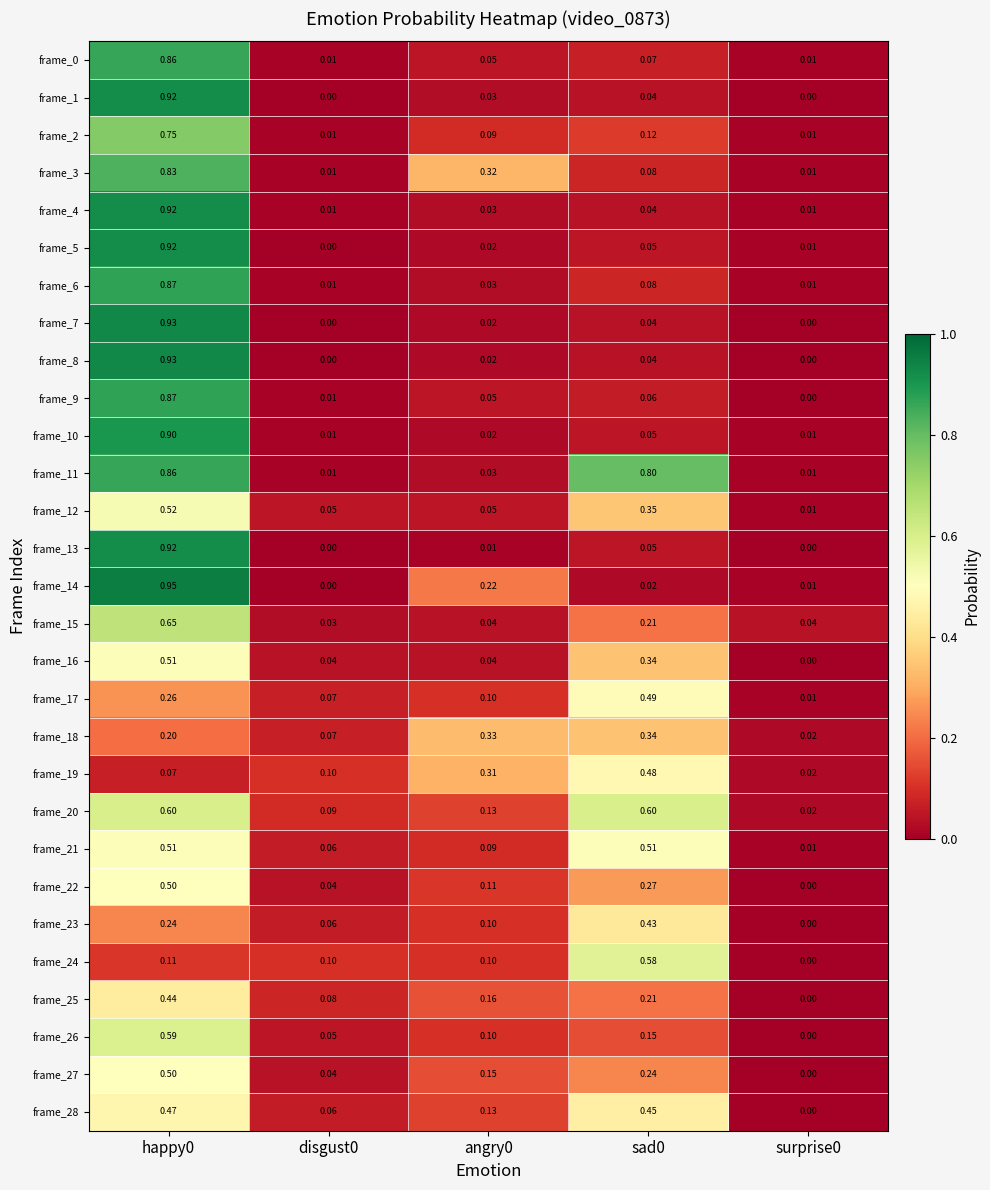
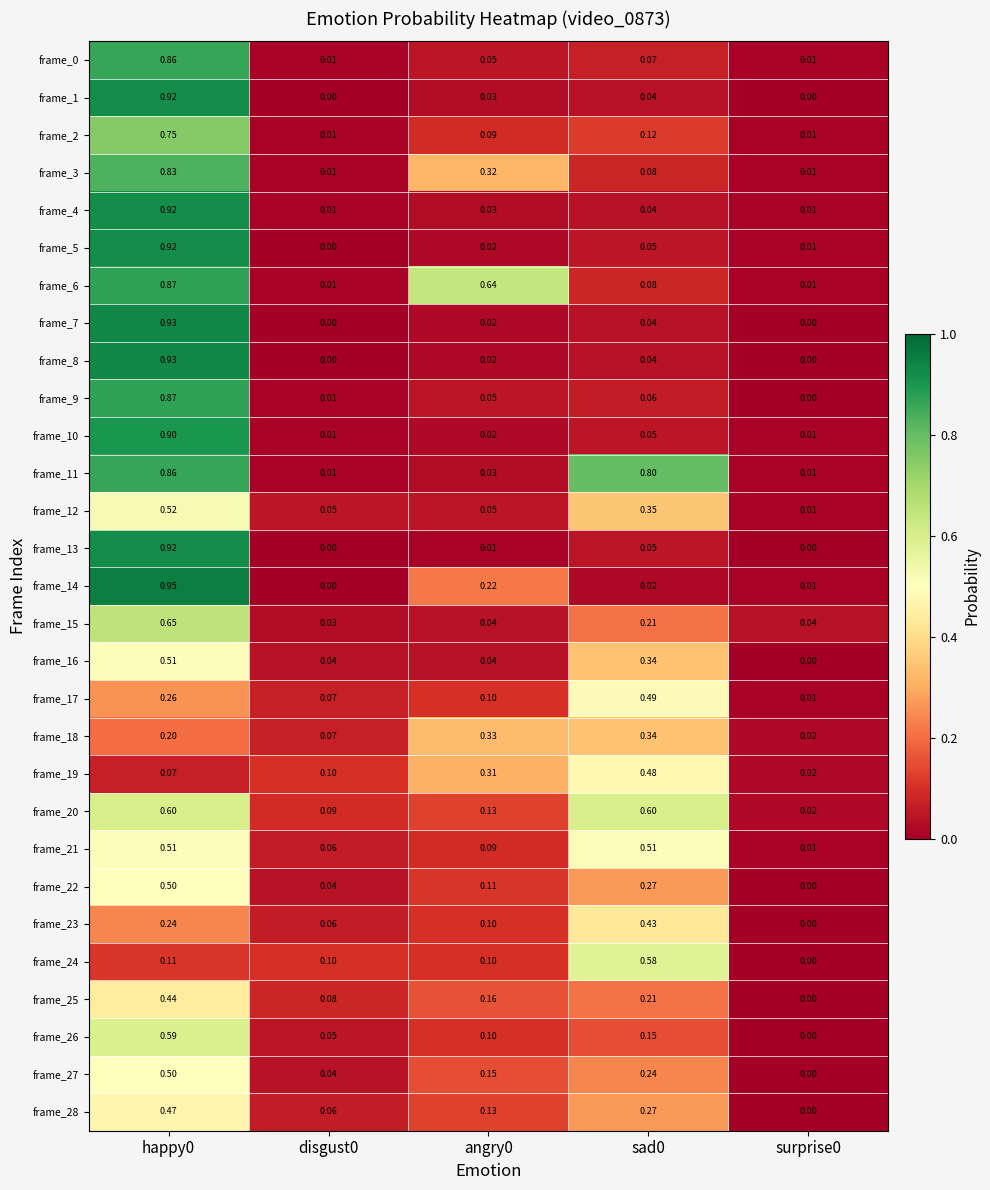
frame_6, angry0: 0.03 -> 0.64
frame_28, sad0: 0.45 -> 0.27
